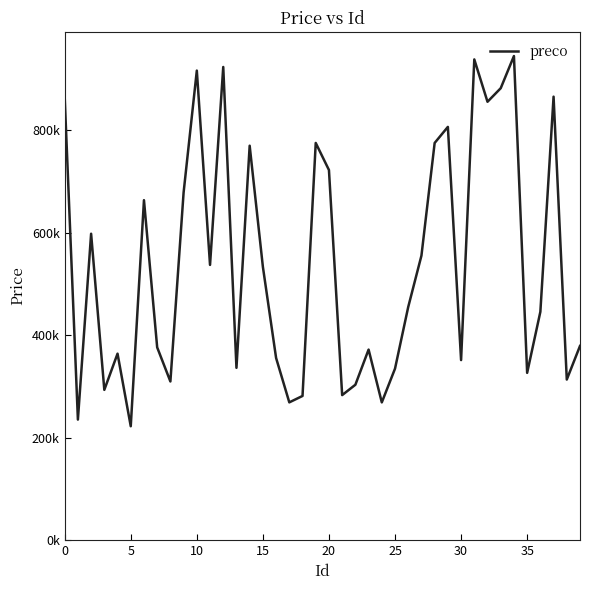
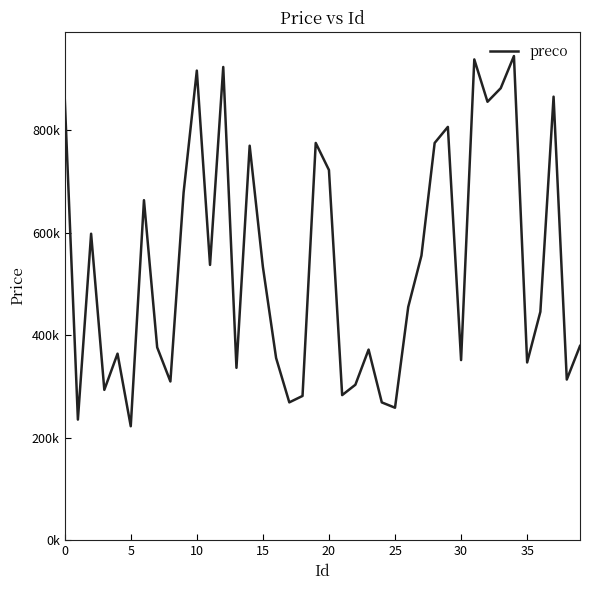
25: 330000 -> 260000
35: 330000 -> 350000
